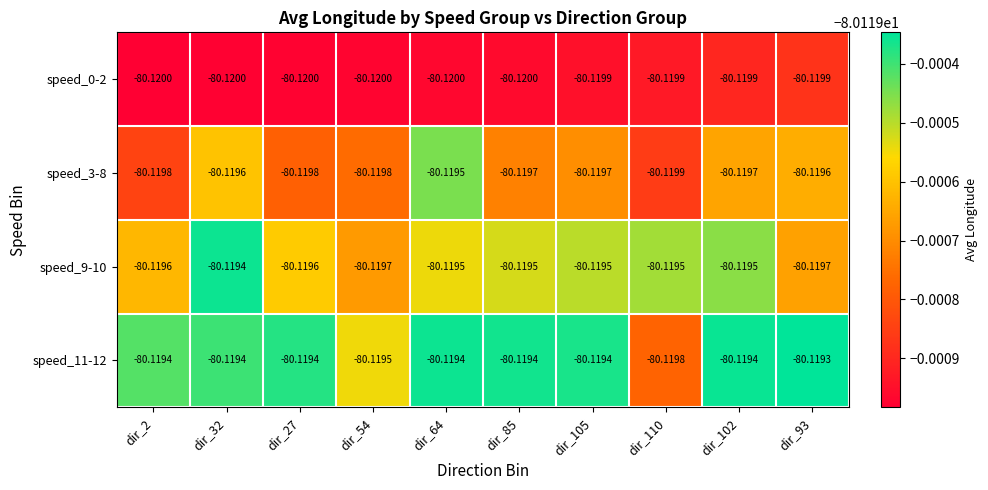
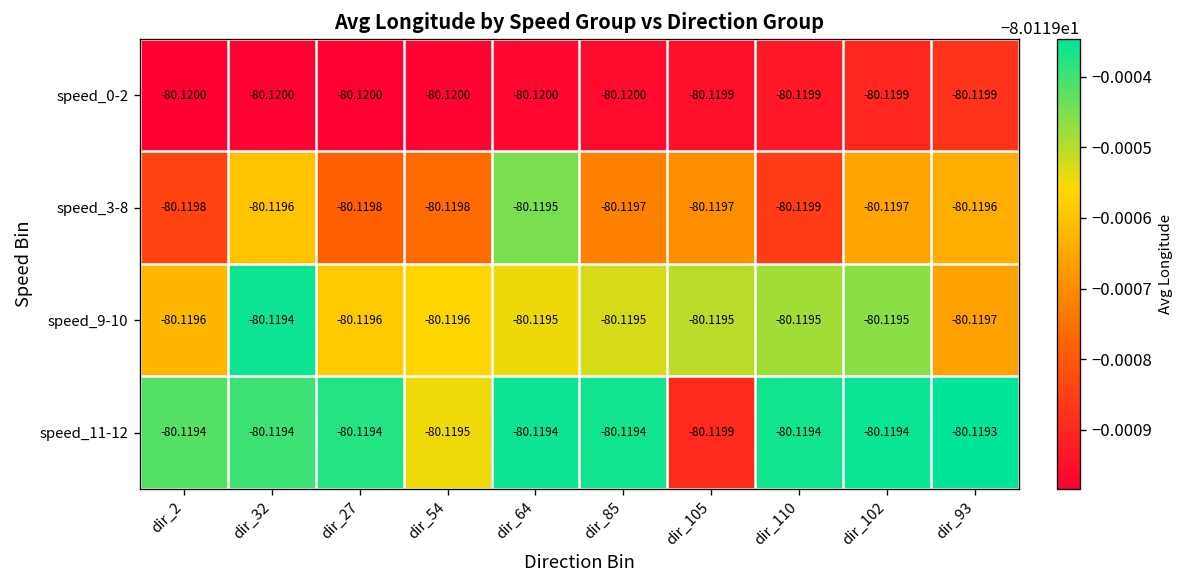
speed_9-10, dir_54: -80.1197 -> -80.1196
speed_11-12, dir_105: -80.1194 -> -80.1199
speed_11-12, dir_110: -80.1198 -> -80.1194
